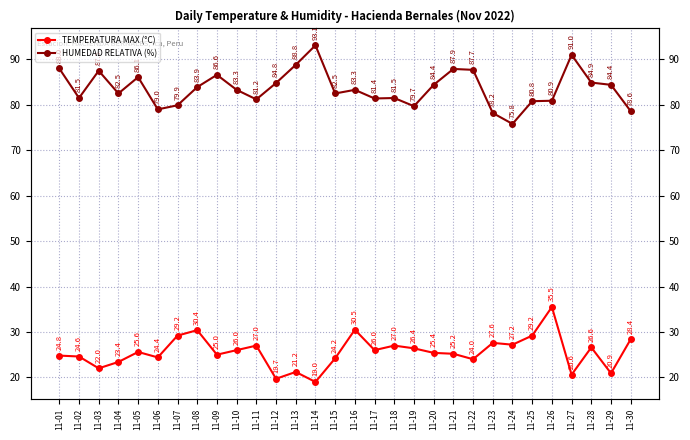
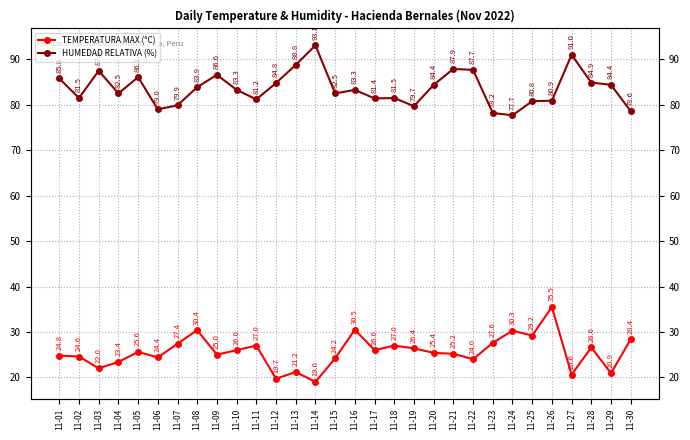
HUMEDAD RELATIVA (%), 11-01: 88 -> 86
TEMPERATURA MAX (°C), 11-07: 29.2 -> 27.4
TEMPERATURA MAX (°C), 11-24: 27.2 -> 30.3
HUMEDAD RELATIVA (%), 11-24: 75.8 -> 77.7
